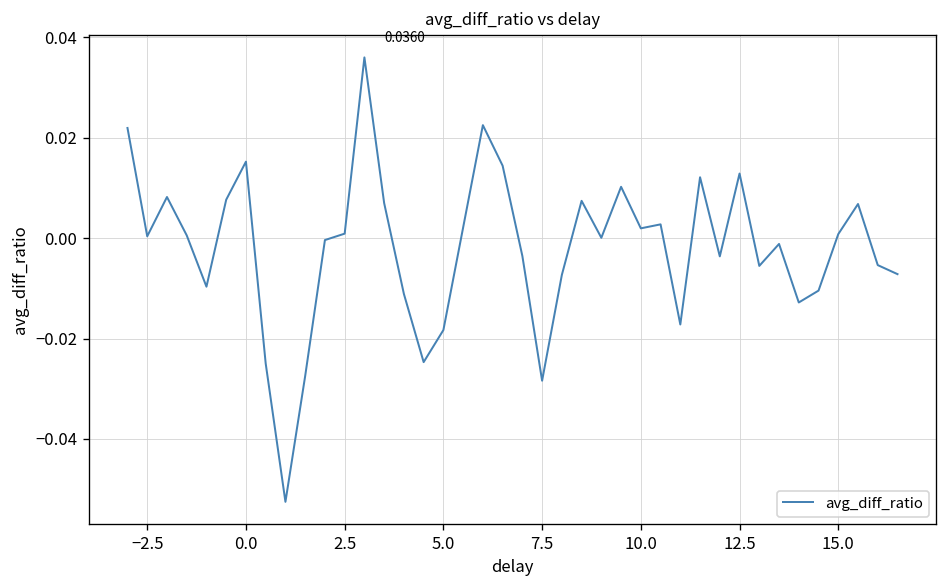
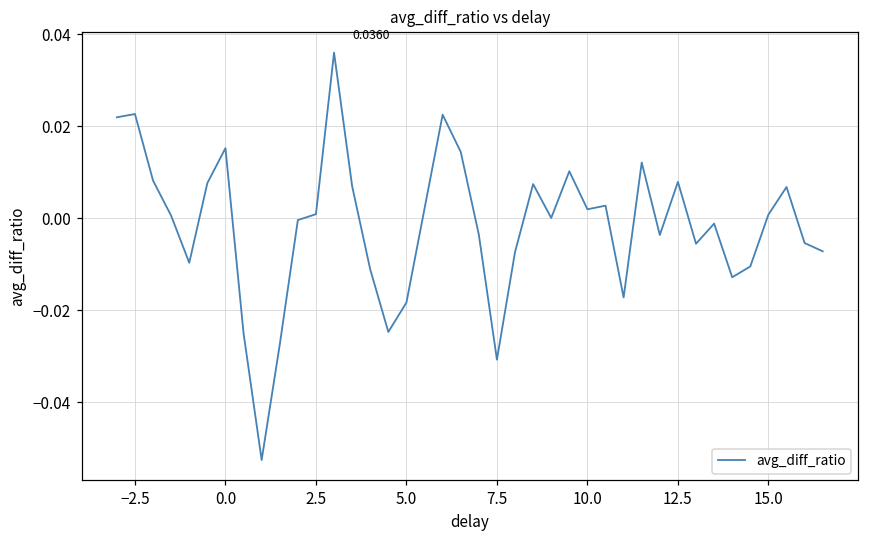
−2.5: 0.000 -> 0.023
7.5: -0.028 -> -0.031
12.5: 0.013 -> 0.008
